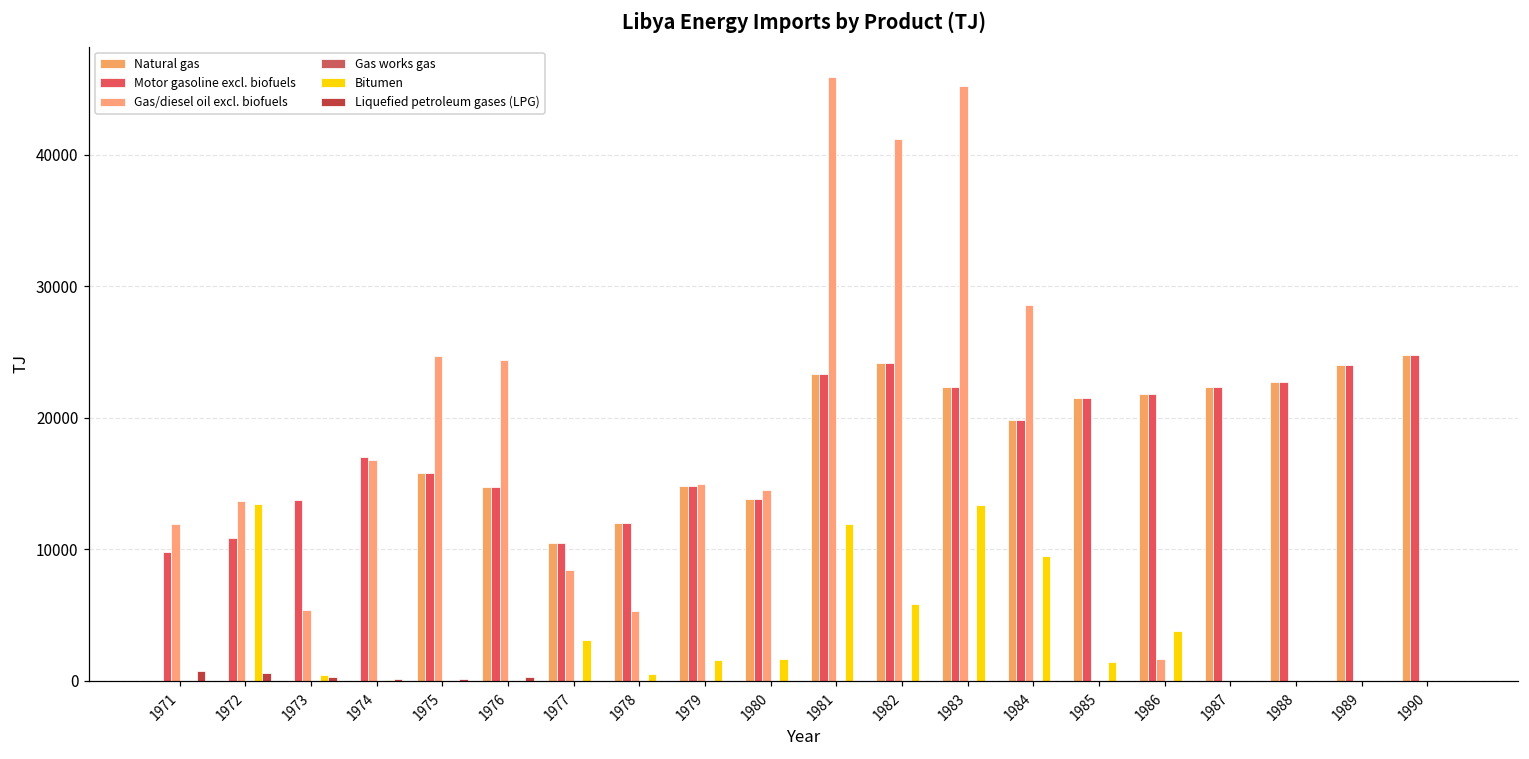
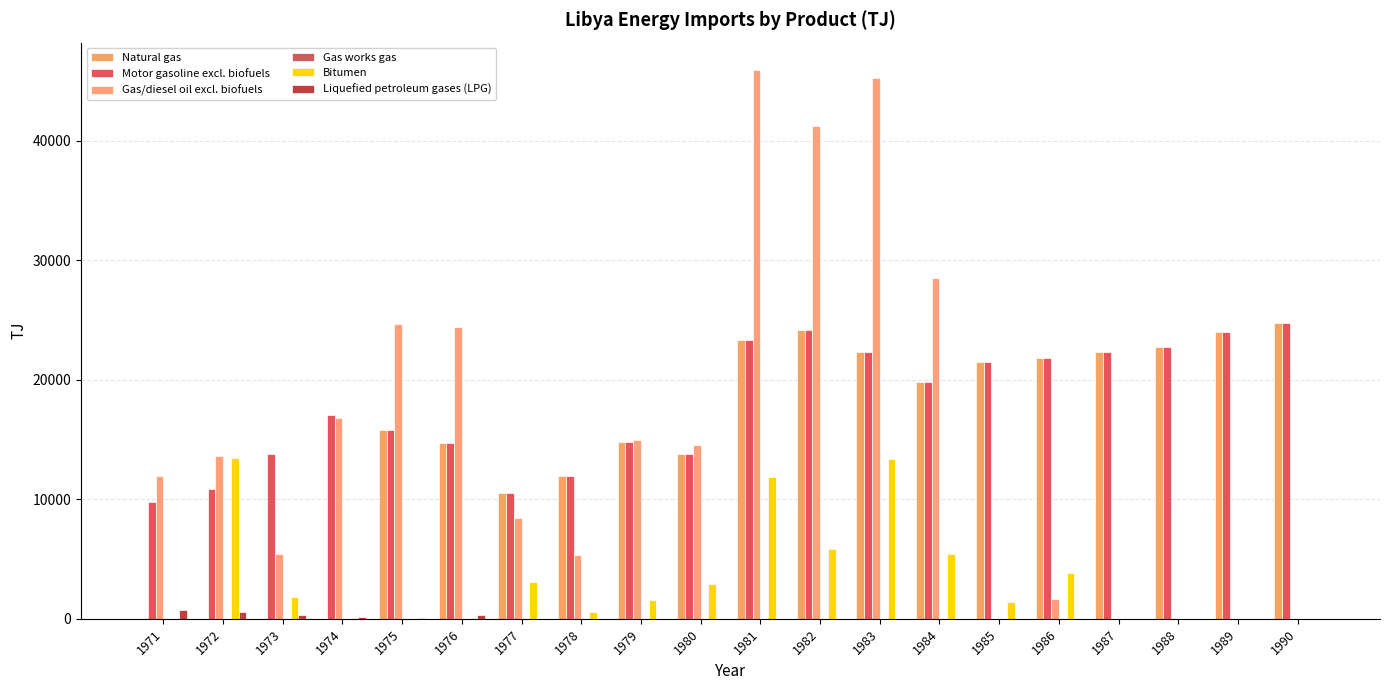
Bitumen, 1973: 400 -> 1800
Bitumen, 1980: 1700 -> 2900
Bitumen, 1984: 9500 -> 5400
